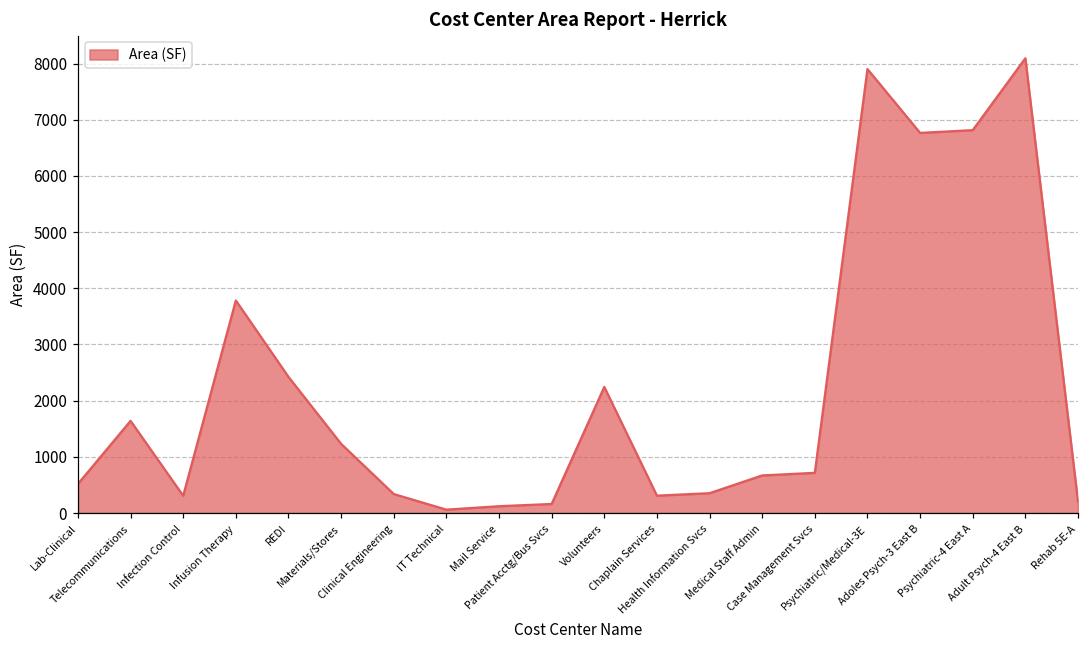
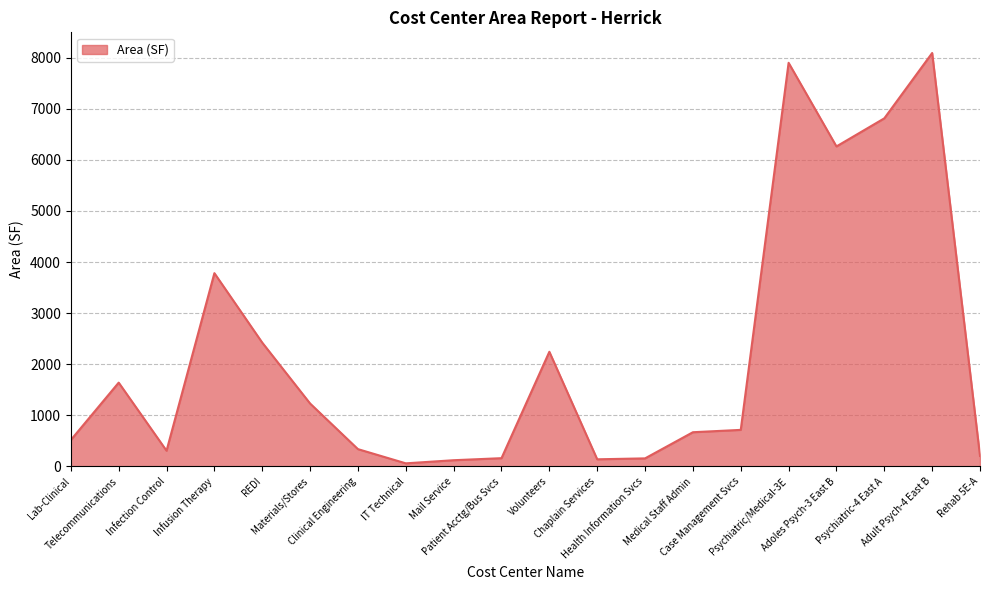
Chaplain Services: 300 -> 100
Health Information Svcs: 400 -> 200
Adoles Psych-3 East B: 6800 -> 6300
